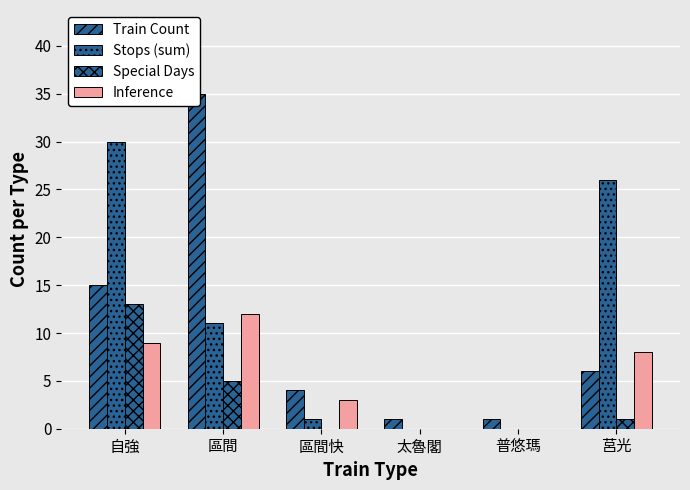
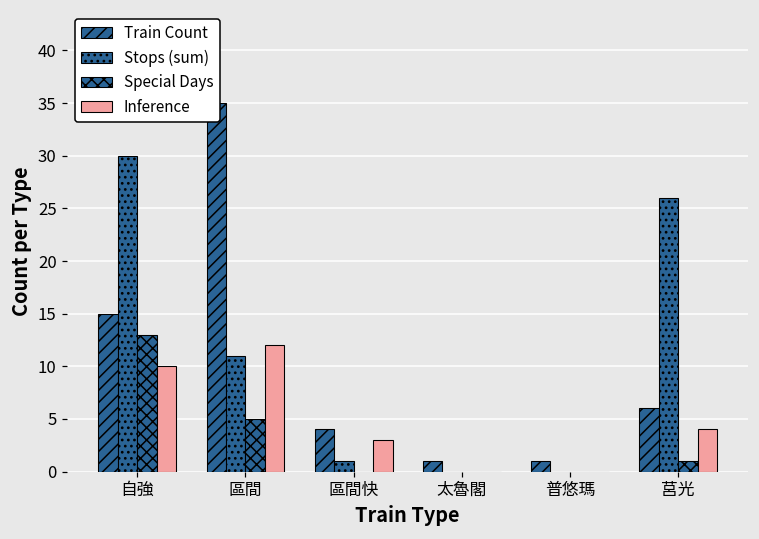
Inference, 自強: 9 -> 10
Inference, 莒光: 8 -> 4
